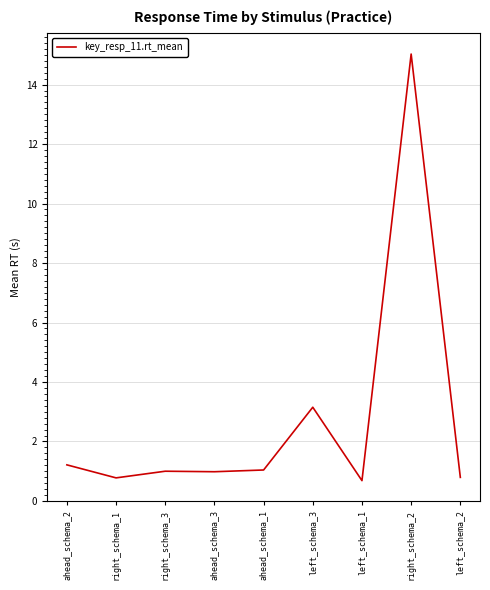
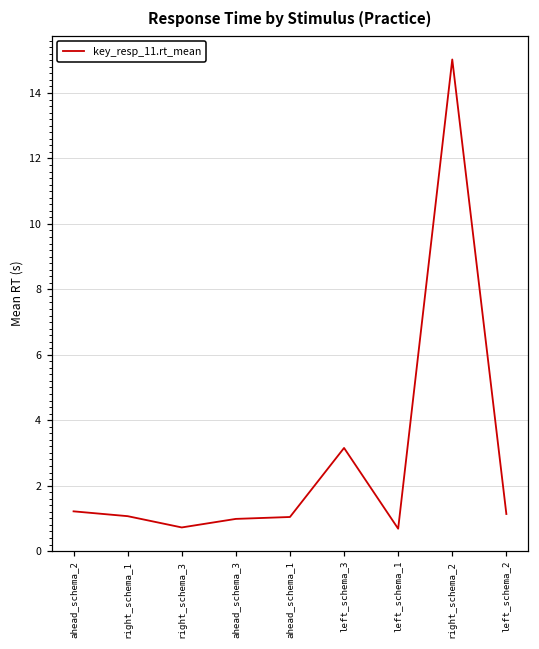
right_schema_1: 0.8 -> 1.1
right_schema_3: 1.0 -> 0.7
left_schema_2: 0.8 -> 1.1
